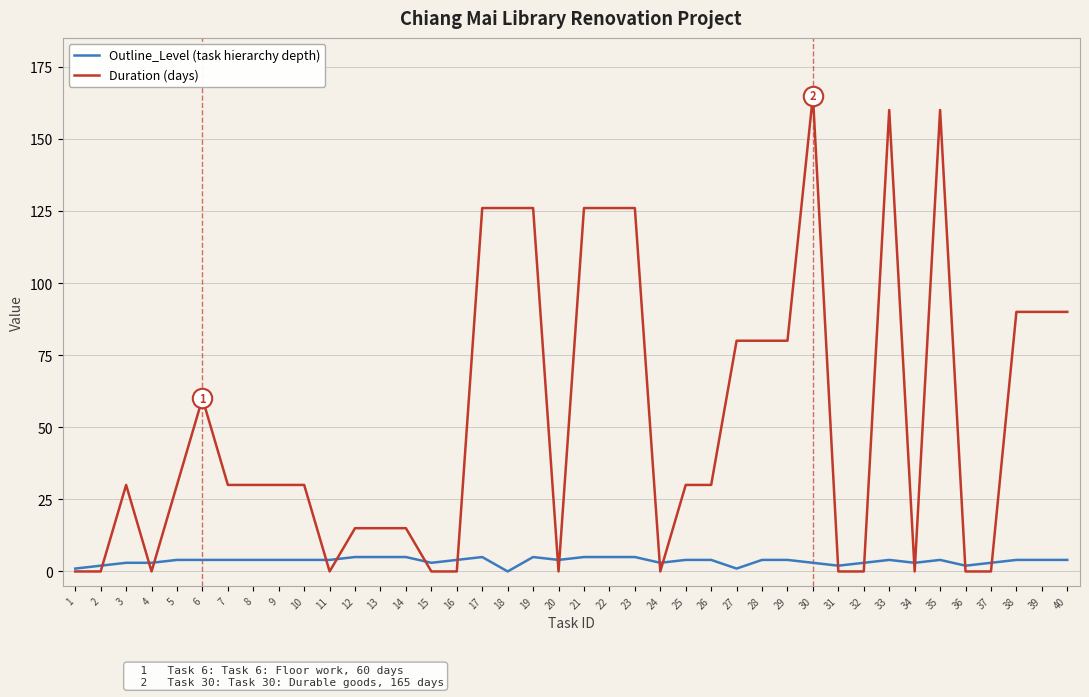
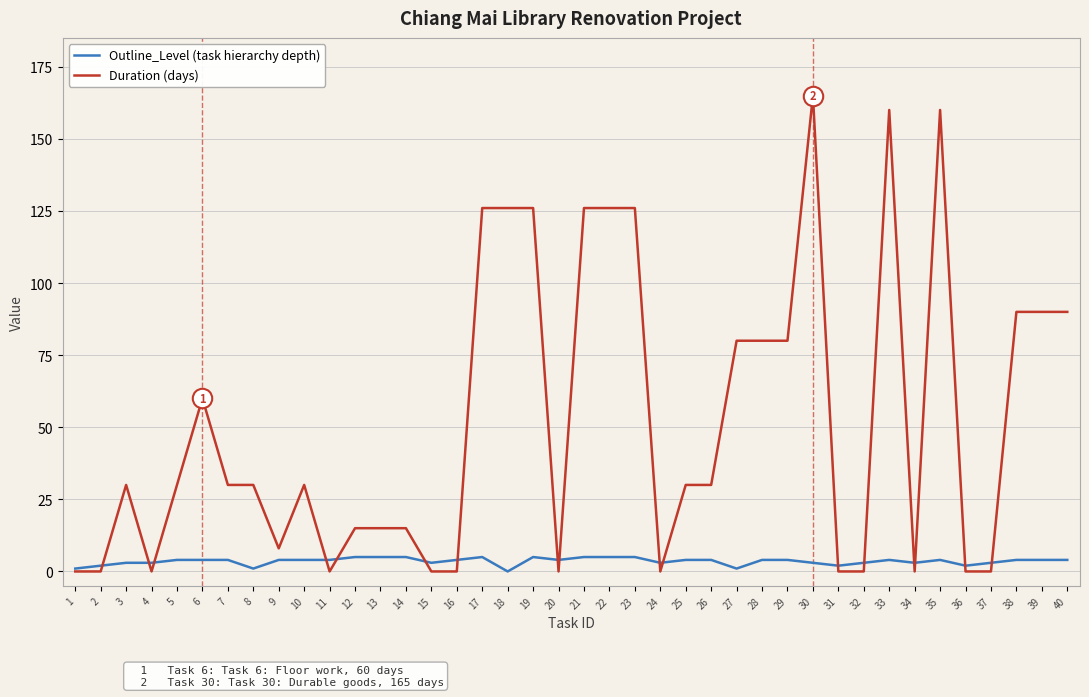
Outline_Level (task hierarchy depth), 8: 4 -> 1
Duration (days), 9: 30 -> 8
